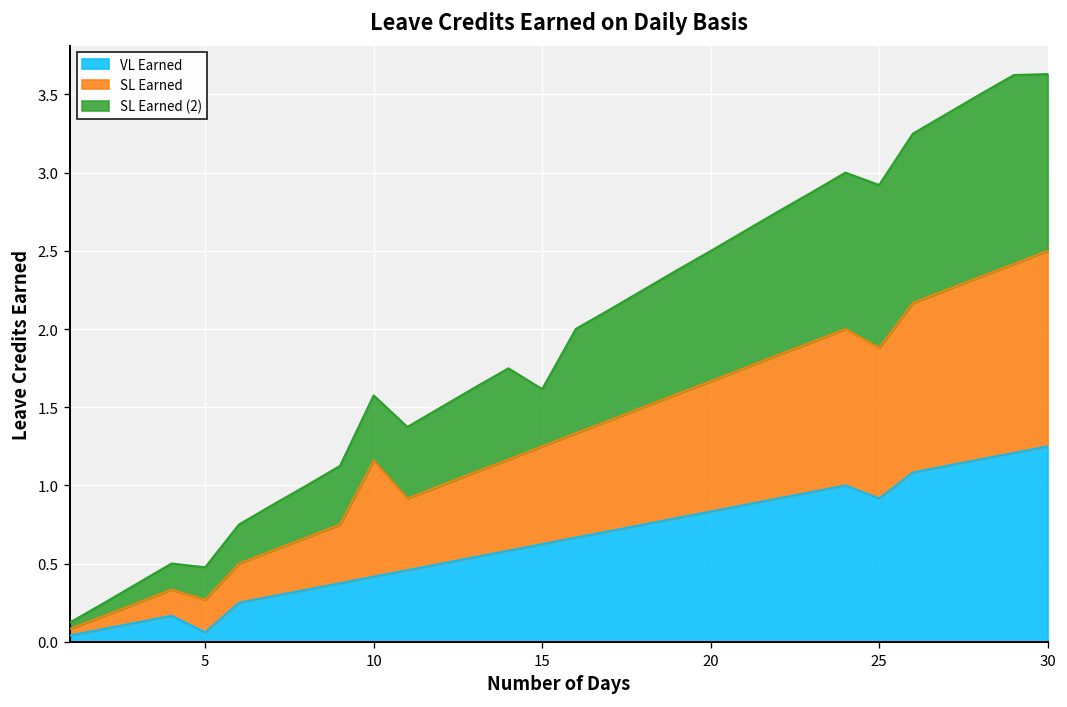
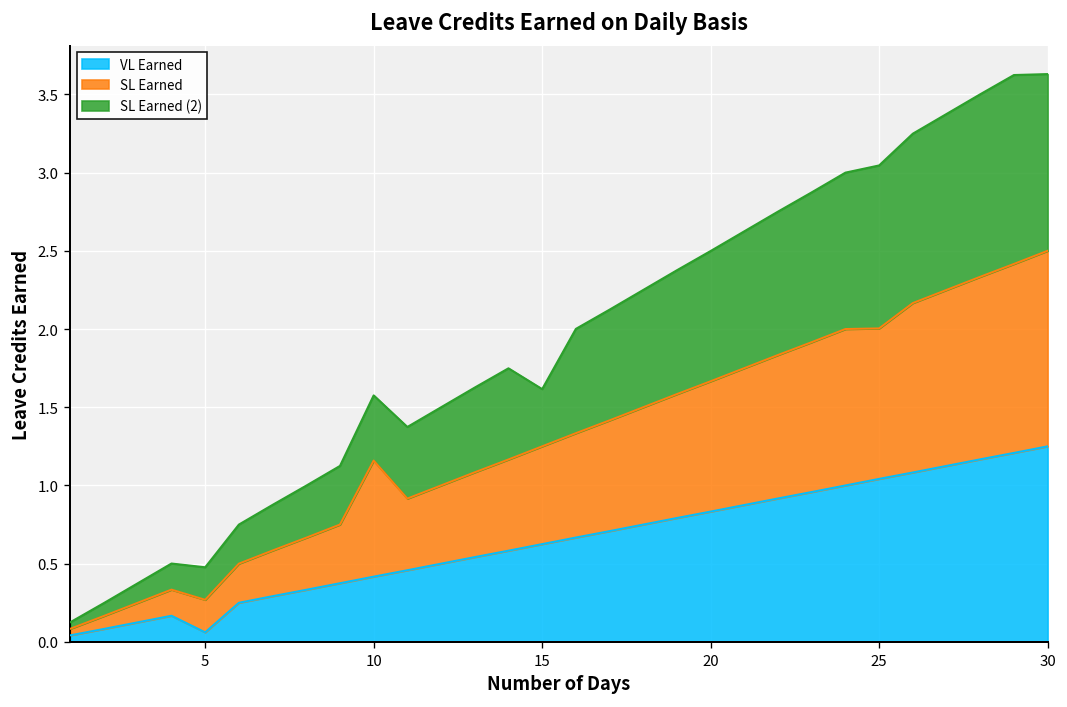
VL Earned, 25: 0.92 -> 1.04
